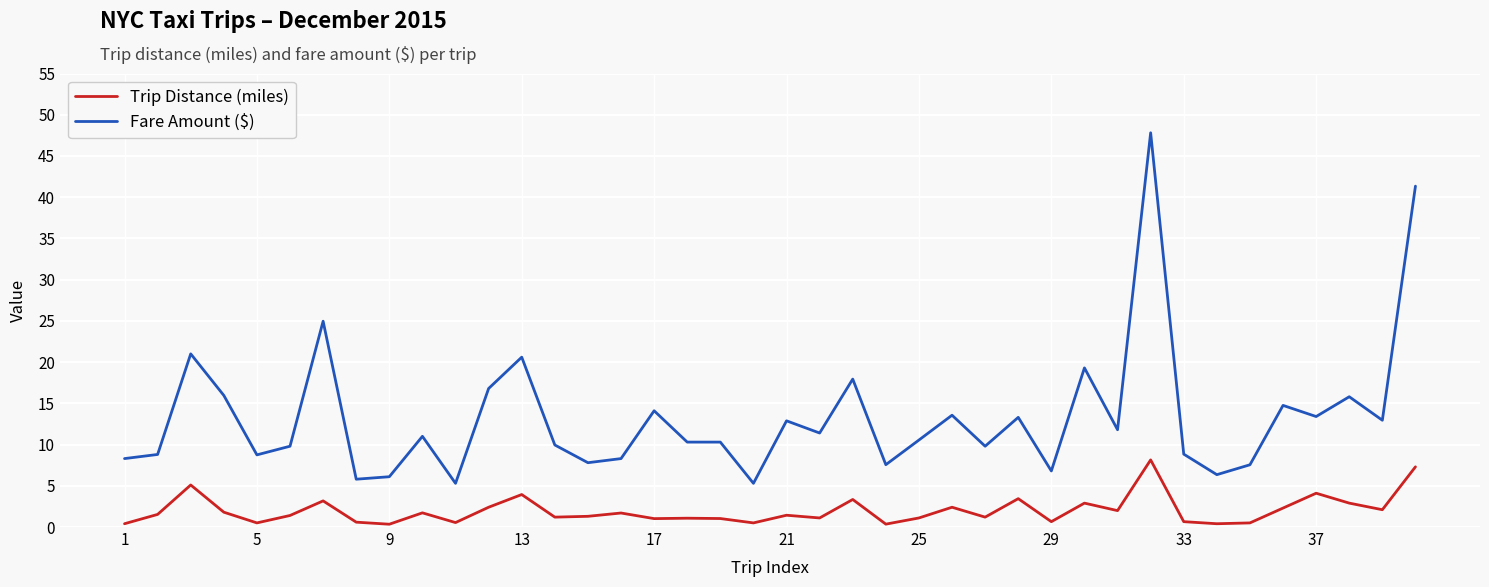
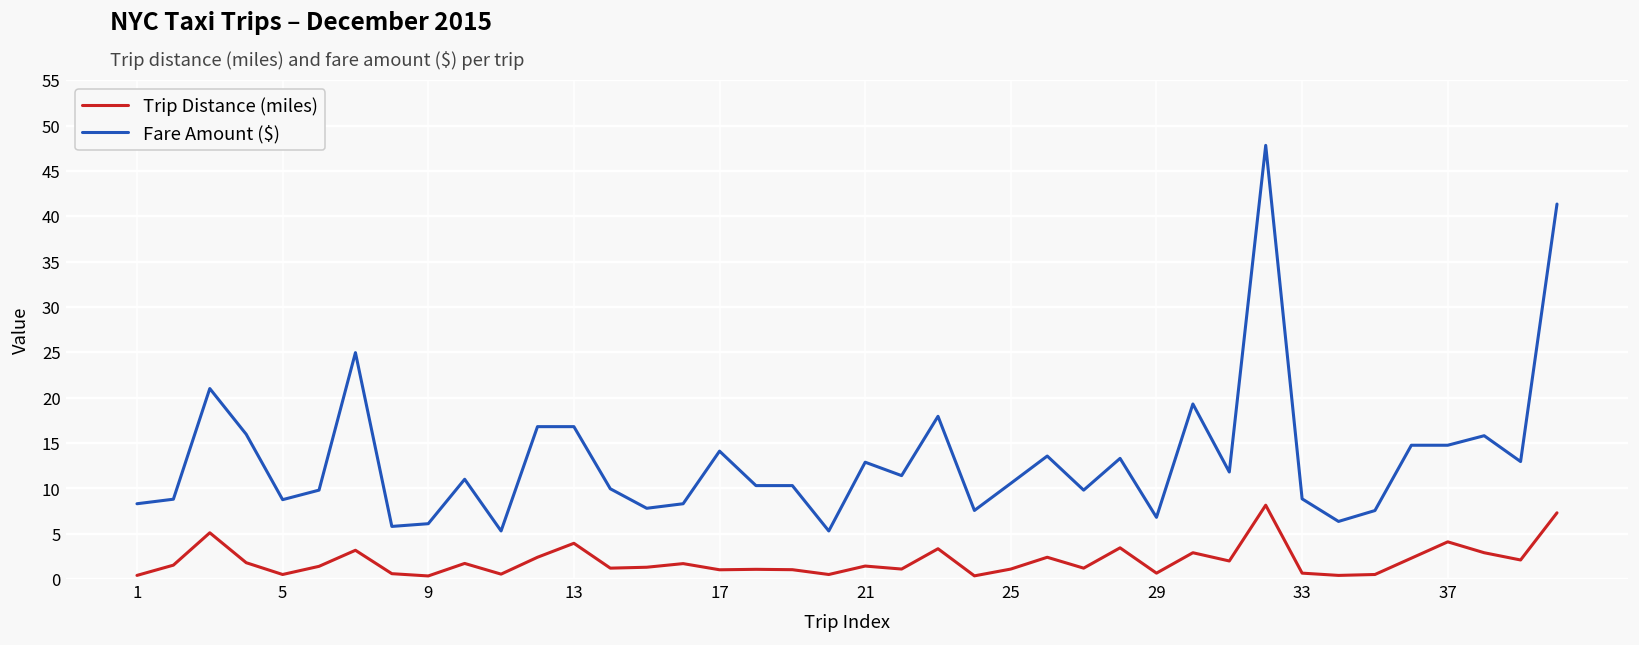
Fare Amount ($), 13: 21 -> 17
Fare Amount ($), 37: 13 -> 15
